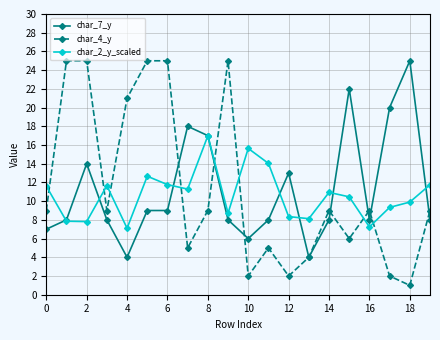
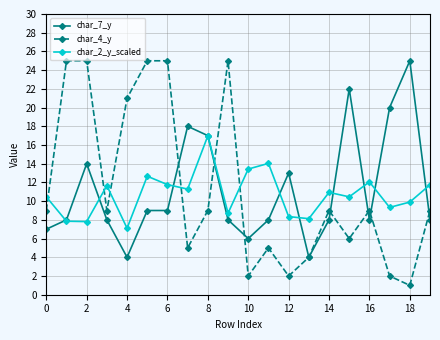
char_2_y_scaled, 0: 12 -> 10
char_2_y_scaled, 10: 16 -> 13
char_2_y_scaled, 16: 7 -> 12
